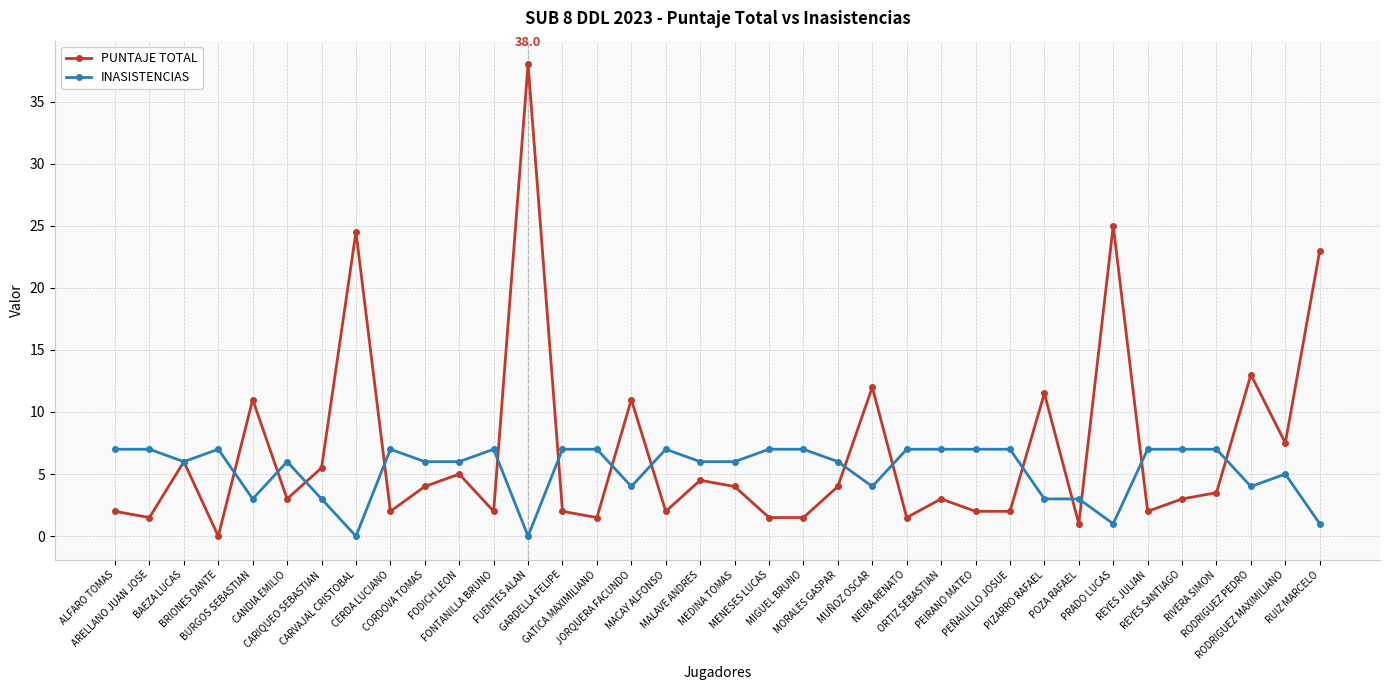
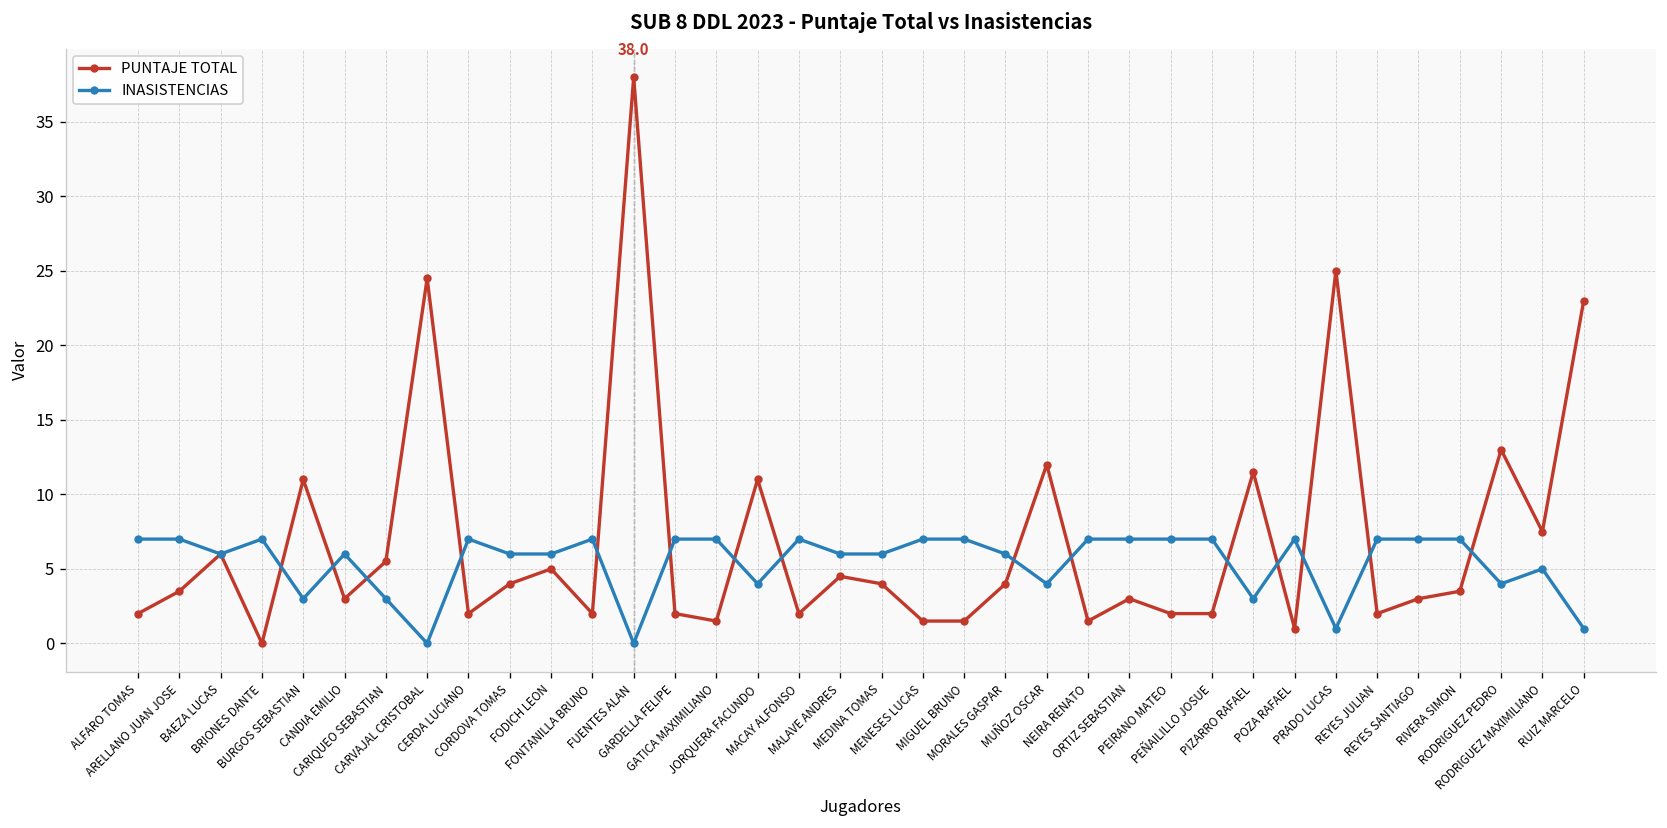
PUNTAJE TOTAL, ARELLANO JUAN JOSE: 1.5 -> 3.5
INASISTENCIAS, POZA RAFAEL: 3 -> 7
